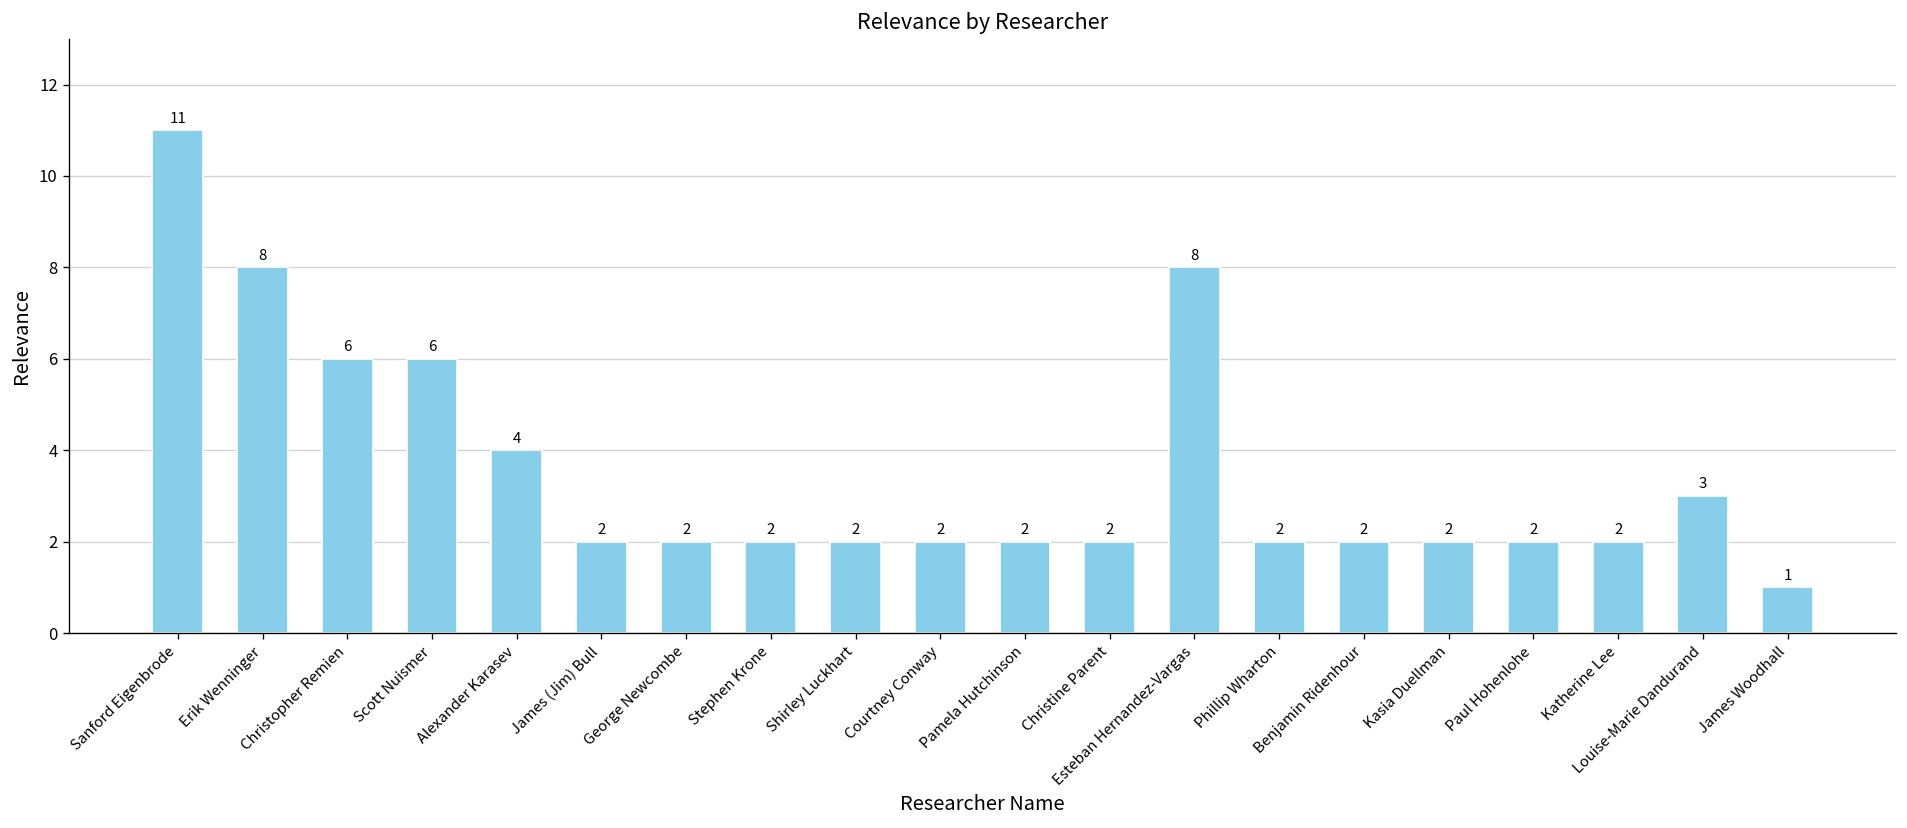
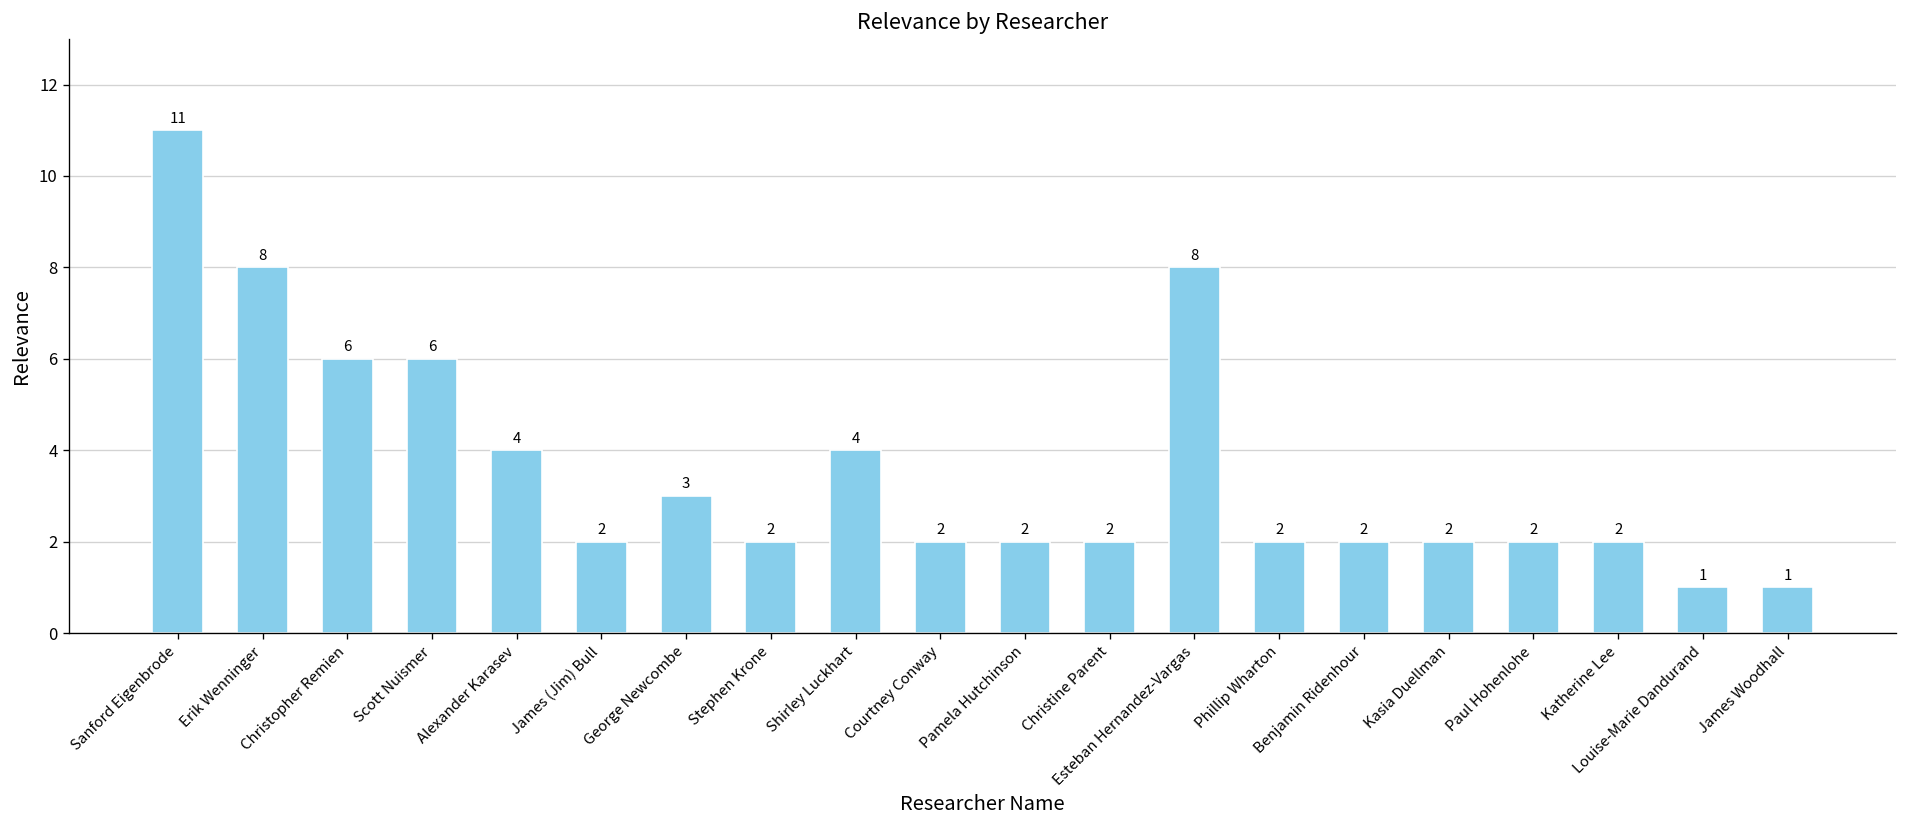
George Newcombe: 2 -> 3
Shirley Luckhart: 2 -> 4
Louise-Marie Dandurand: 3 -> 1
